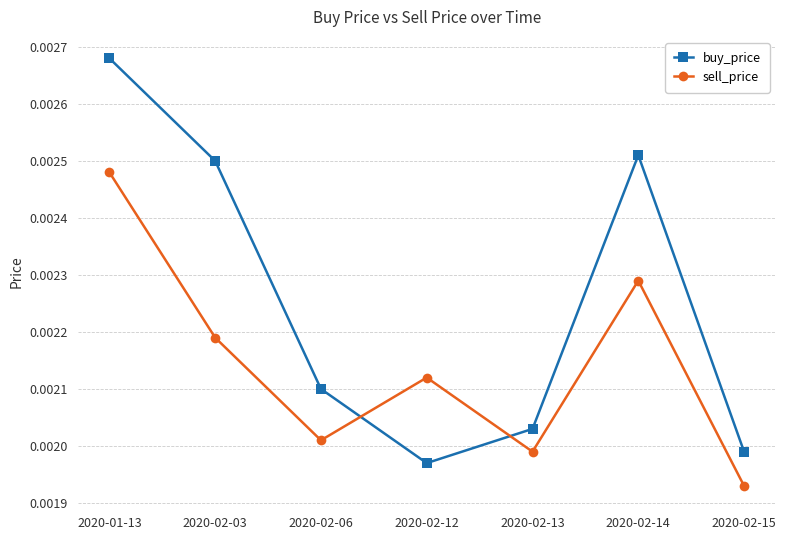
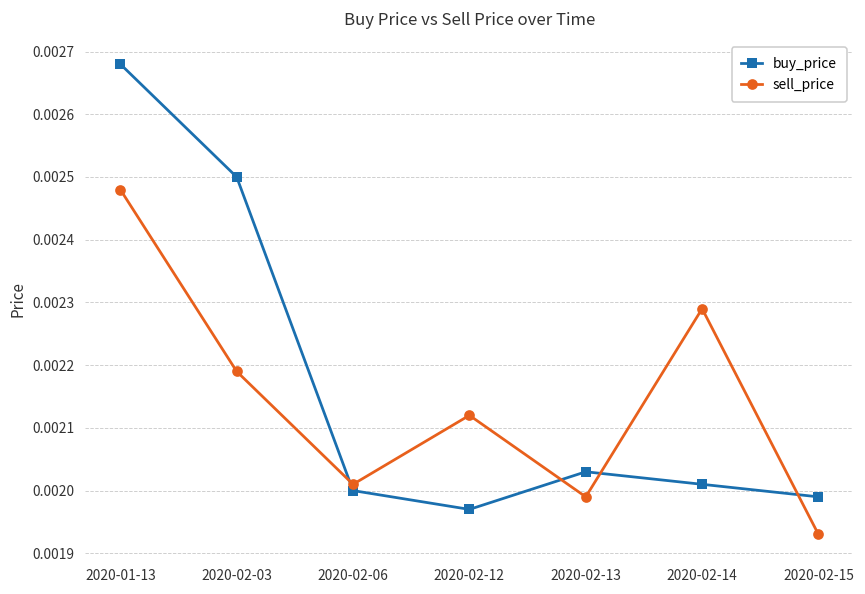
buy_price, 2020-02-06: 0.0021 -> 0.0020
buy_price, 2020-02-14: 0.00251 -> 0.00201
